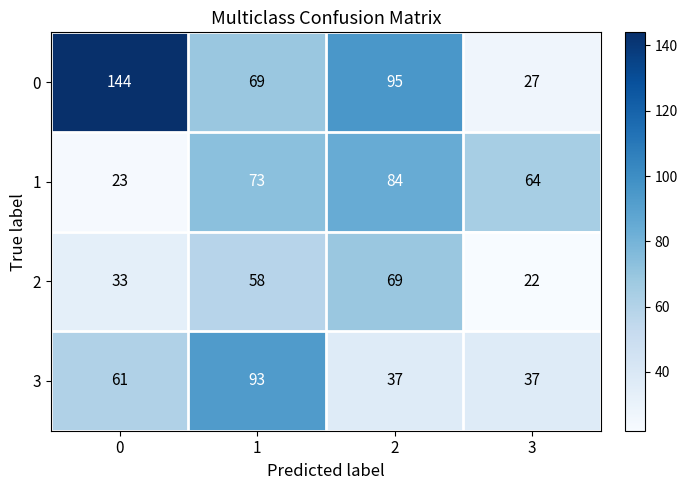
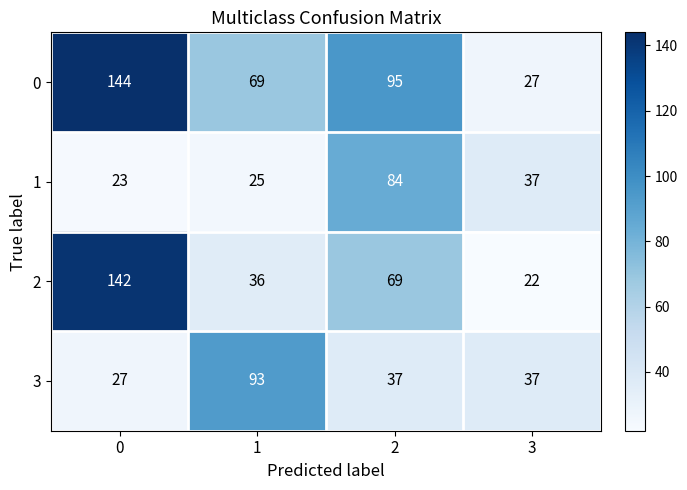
1, 1: 73 -> 25
1, 3: 64 -> 37
2, 0: 33 -> 142
2, 1: 58 -> 36
3, 0: 61 -> 27
